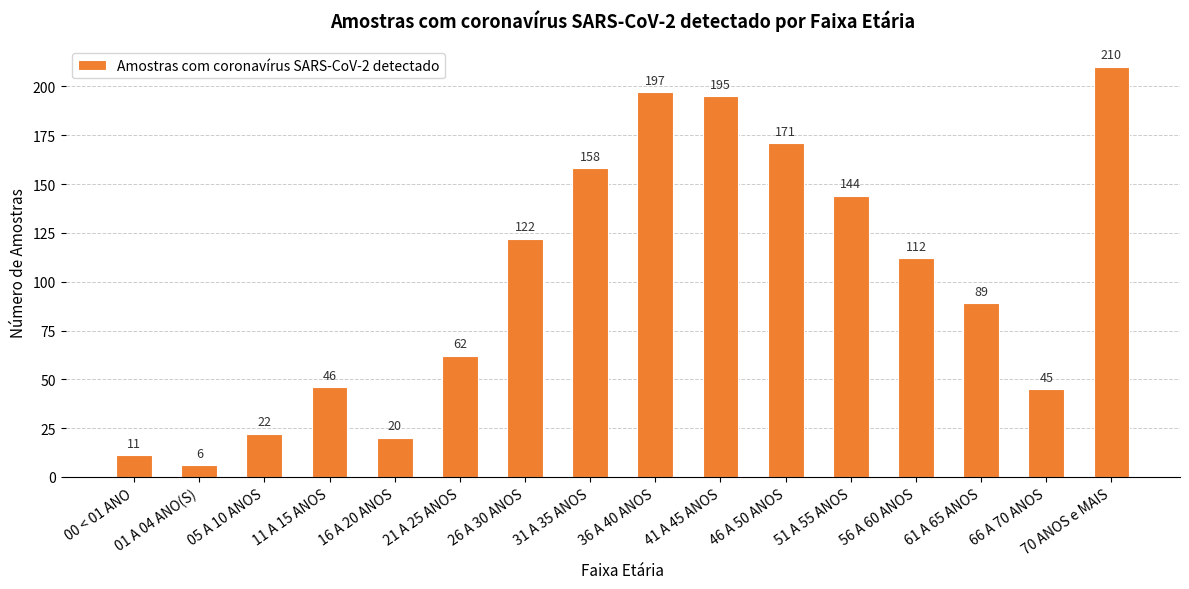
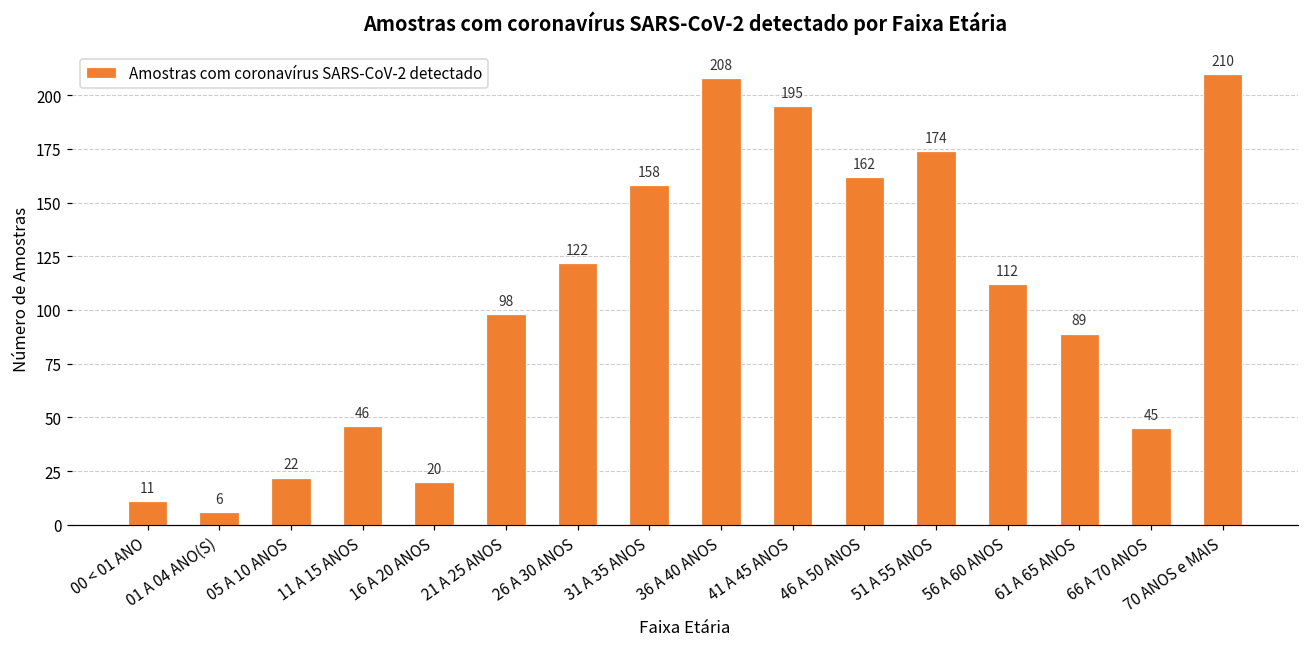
21 A 25 ANOS: 62 -> 98
36 A 40 ANOS: 197 -> 208
46 A 50 ANOS: 171 -> 162
51 A 55 ANOS: 144 -> 174
